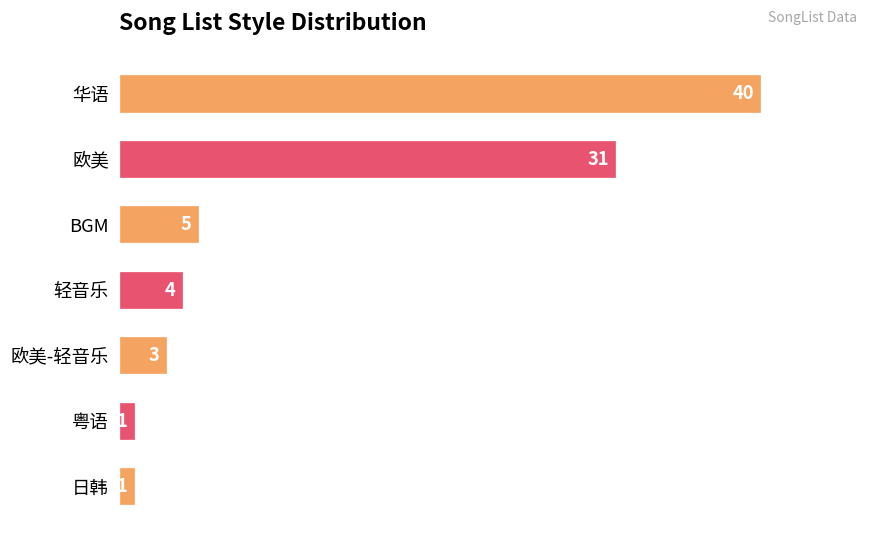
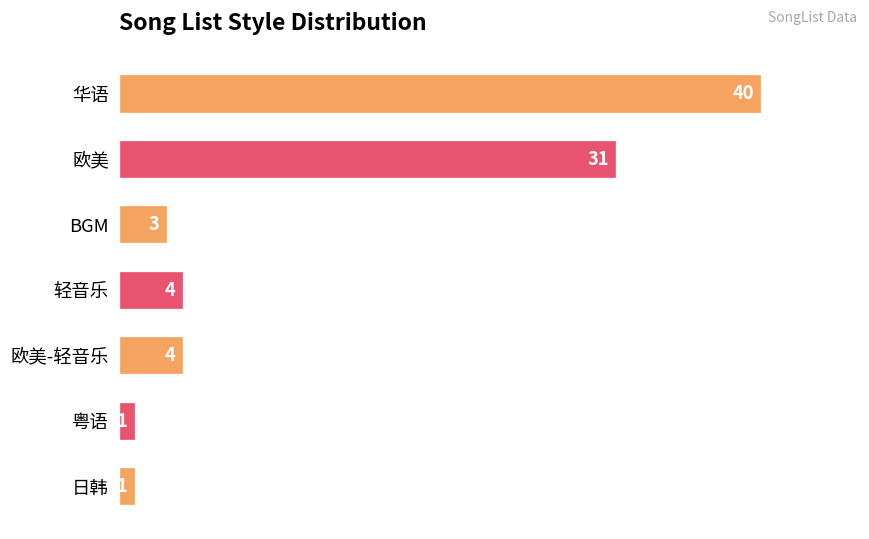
BGM: 5 -> 3
欧美-轻音乐: 3 -> 4
